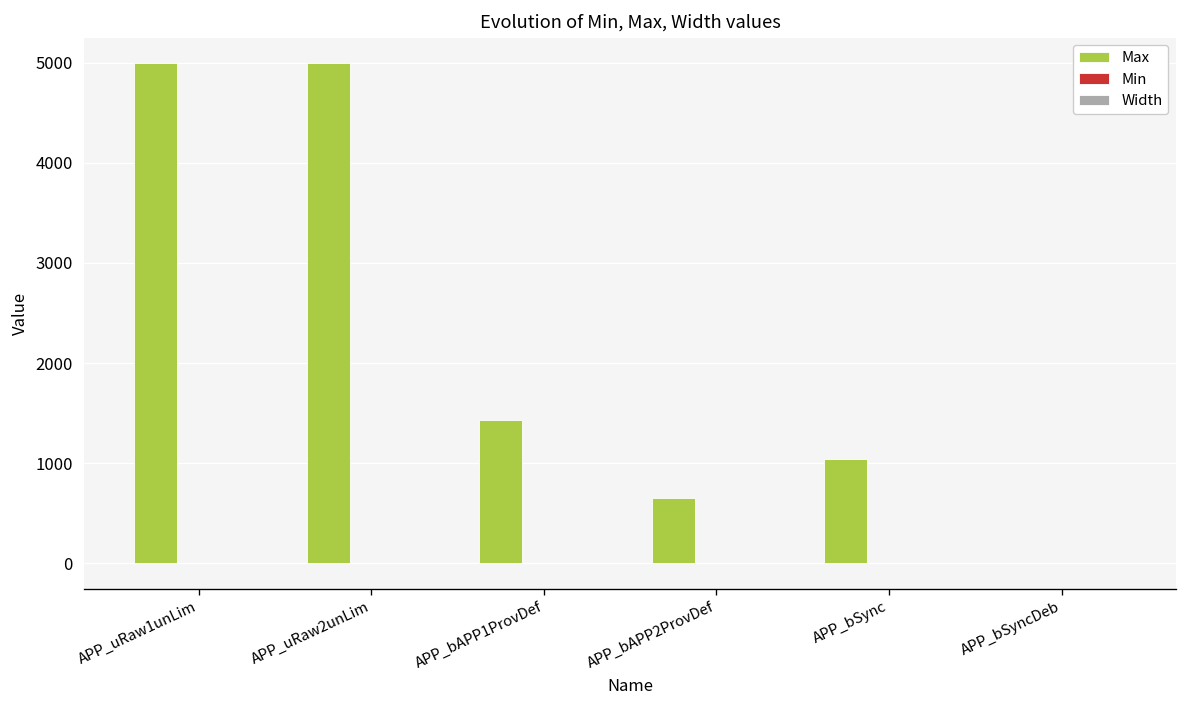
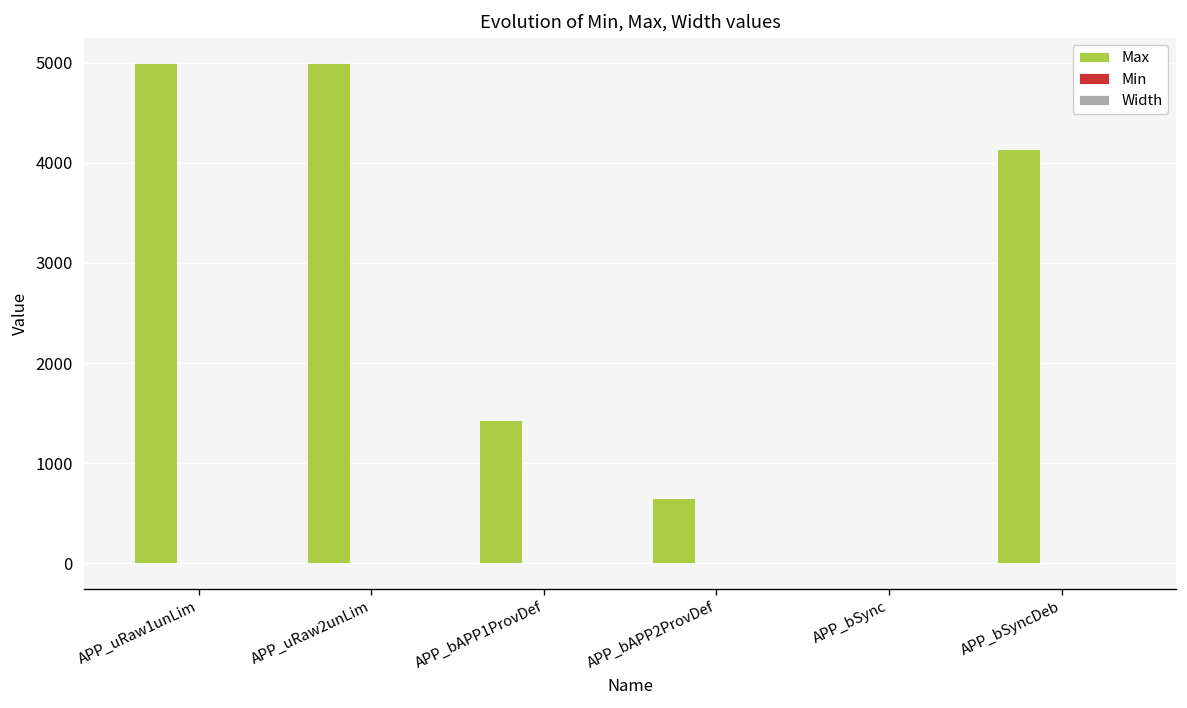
Max, APP_bSync: 1000 -> 0
Max, APP_bSyncDeb: 0 -> 4100
